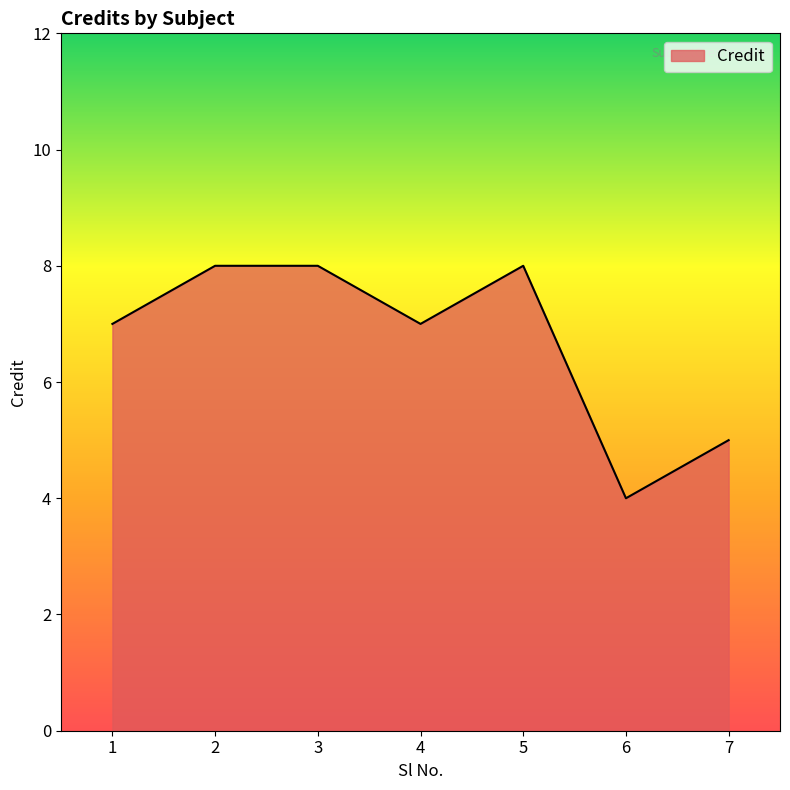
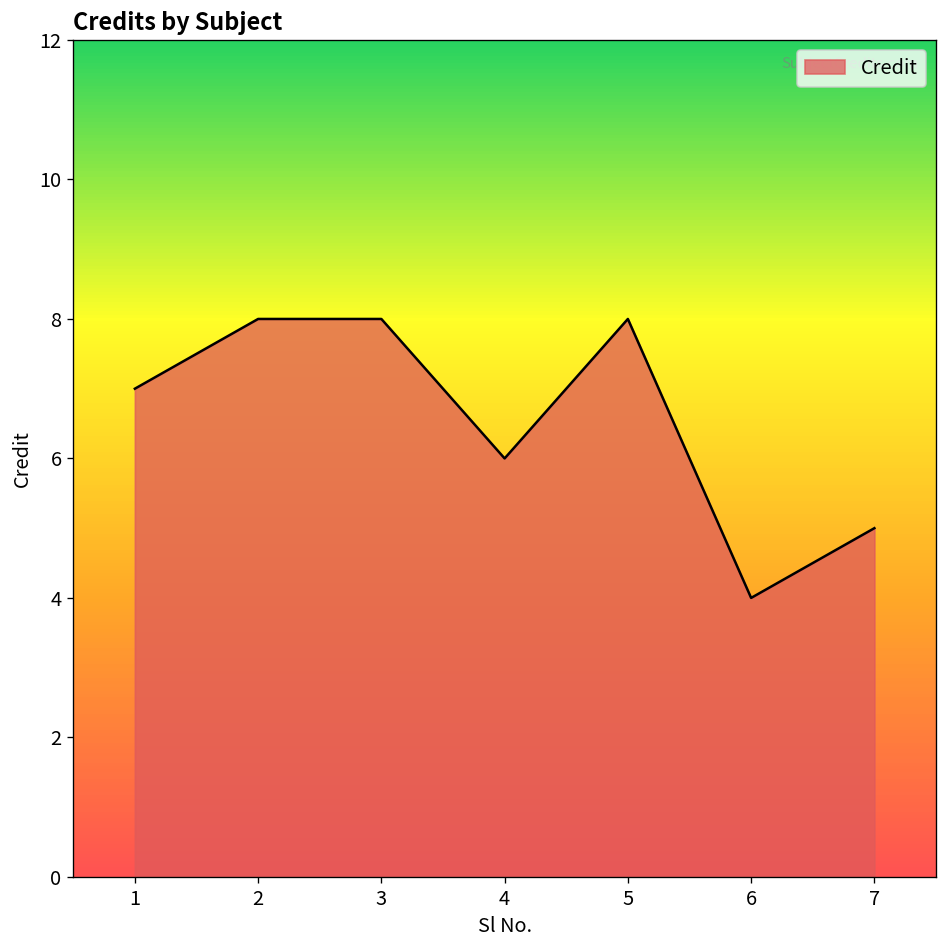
4: 7 -> 6
